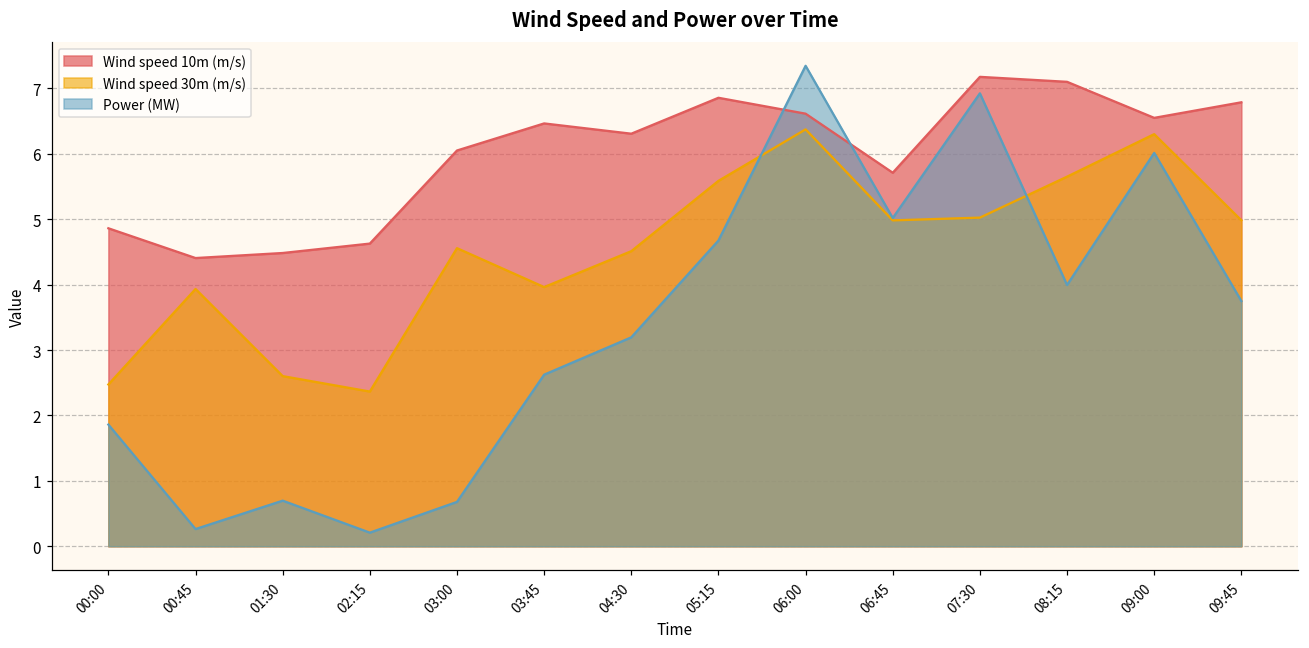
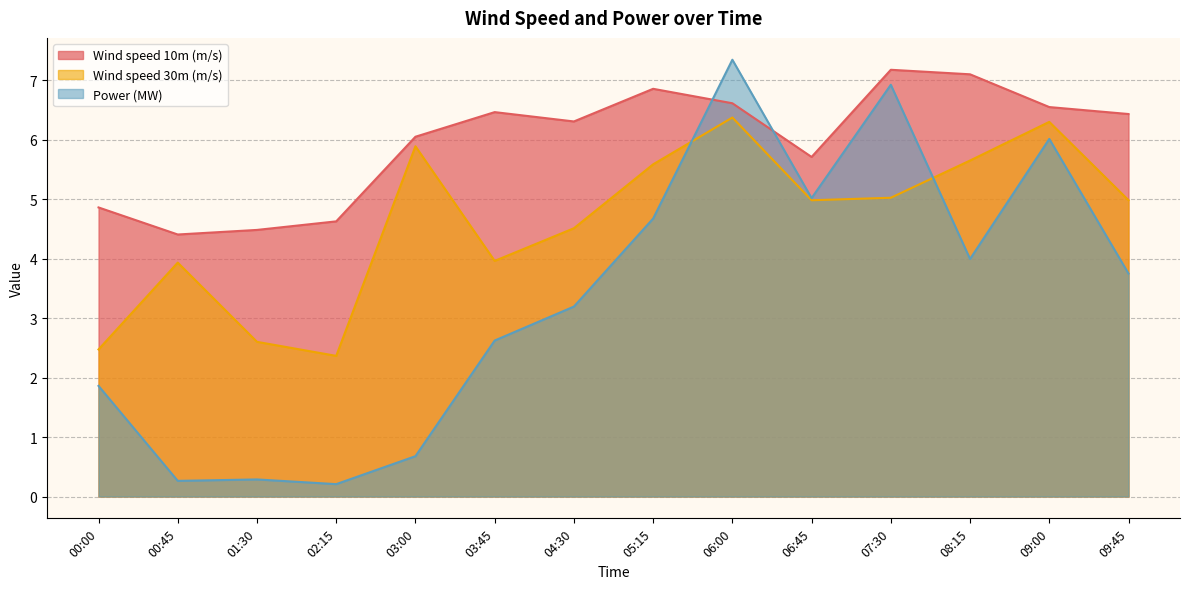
Power (MW), 01:30: 0.7 -> 0.3
Wind speed 30m (m/s), 03:00: 4.6 -> 5.9
Wind speed 10m (m/s), 09:45: 6.8 -> 6.4
